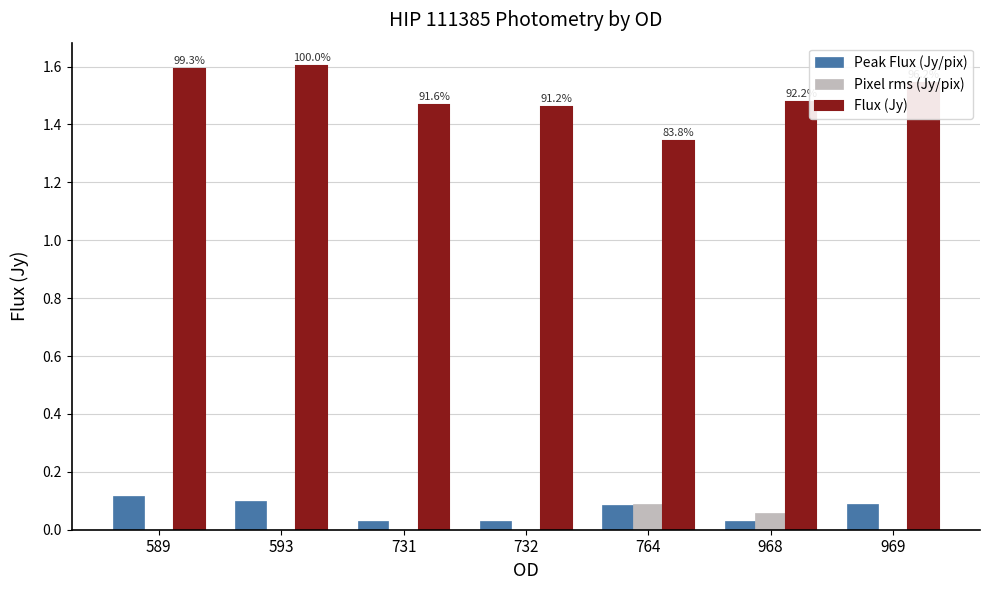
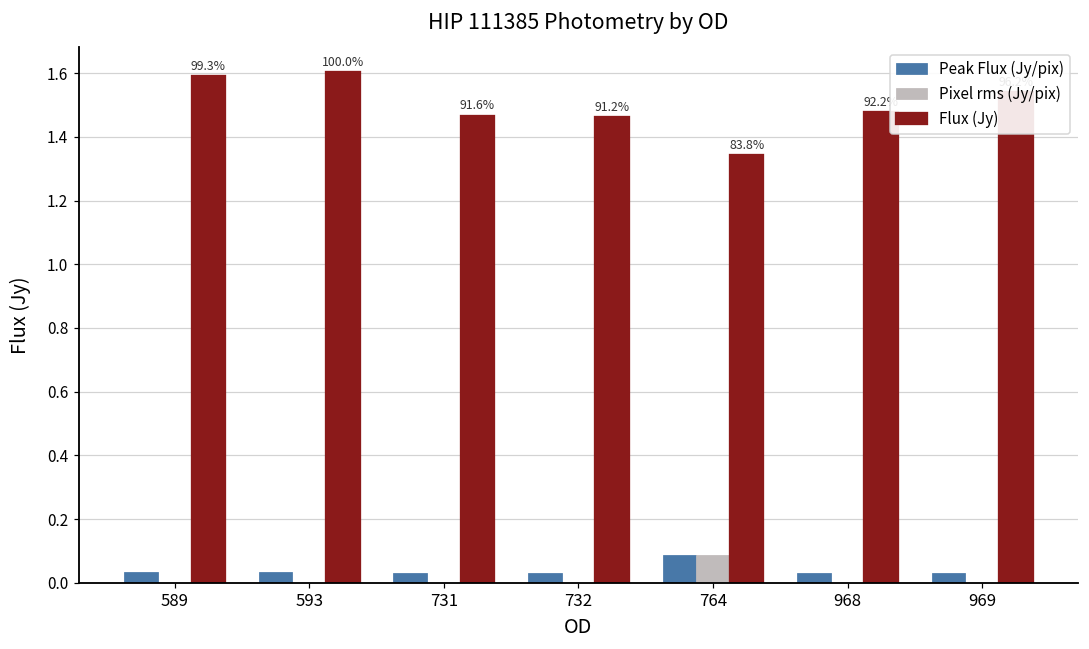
Peak Flux (Jy/pix), 589: 0.12 -> 0.03
Peak Flux (Jy/pix), 593: 0.10 -> 0.03
Pixel rms (Jy/pix), 968: 0.06 -> 0.00
Peak Flux (Jy/pix), 969: 0.09 -> 0.03
